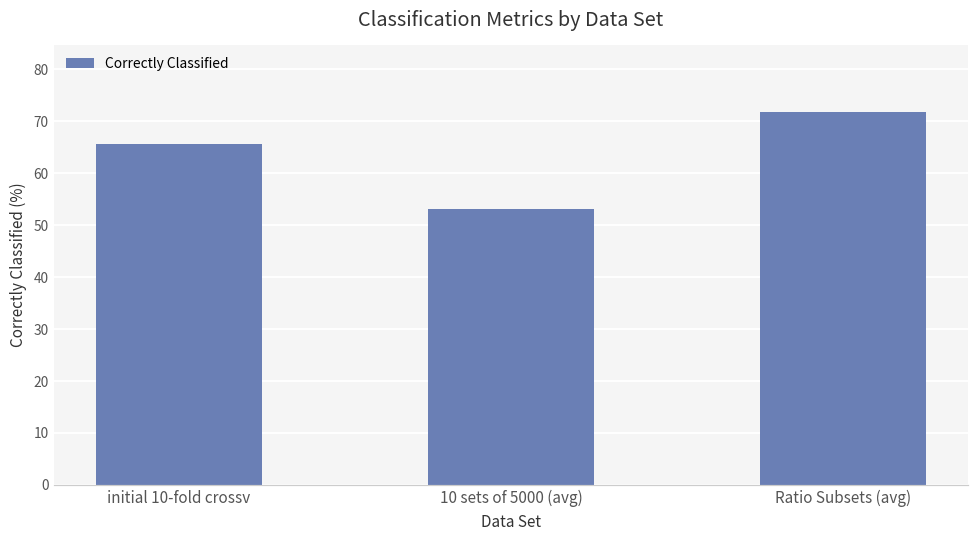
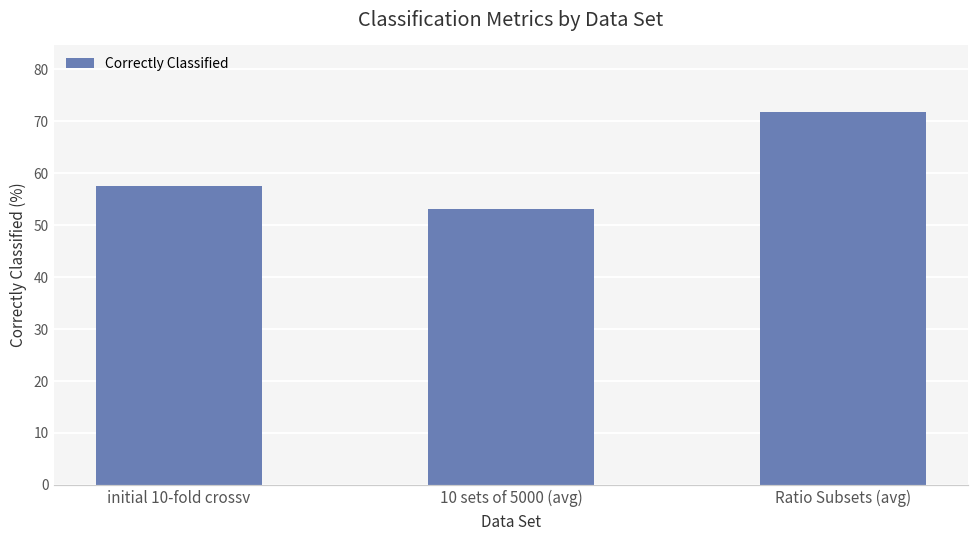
initial 10-fold crossv: 66 -> 58
